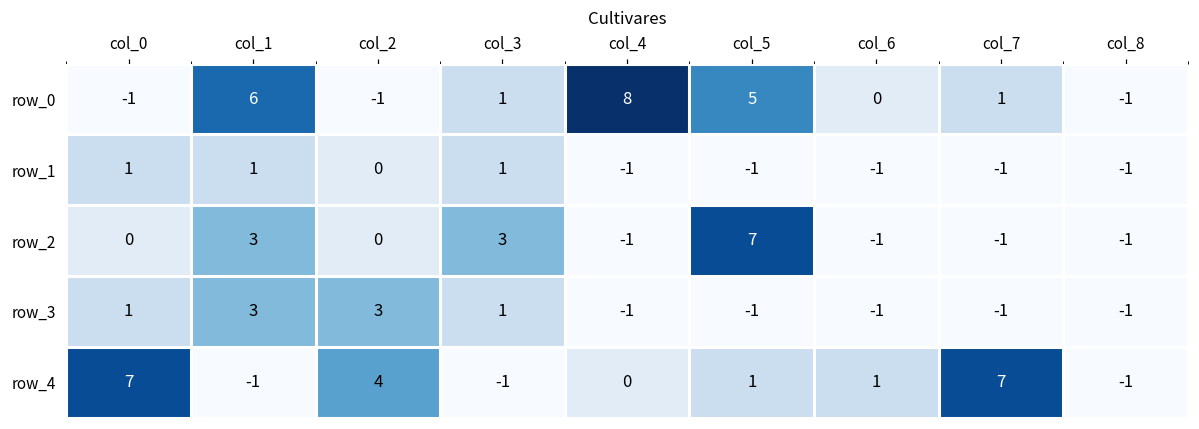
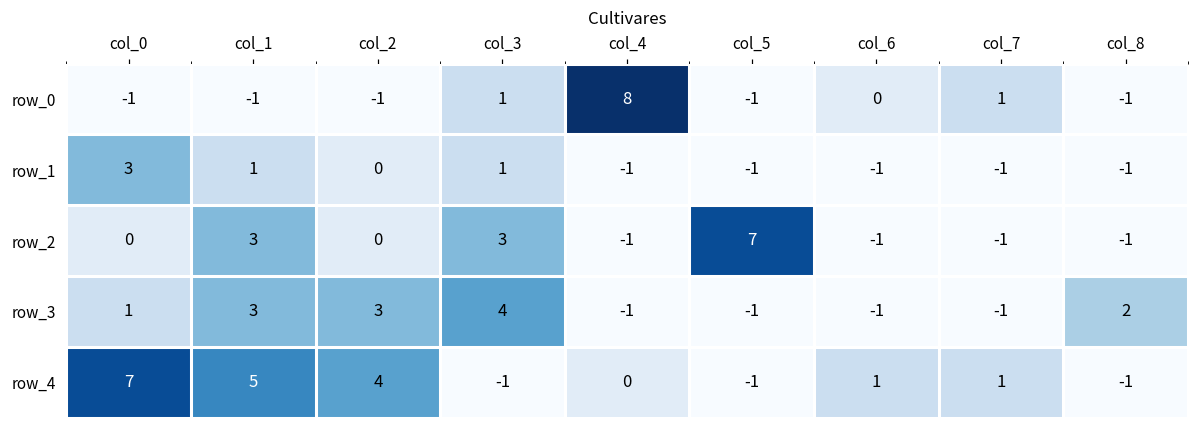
row_0, col_1: 6 -> -1
row_0, col_5: 5 -> -1
row_1, col_0: 1 -> 3
row_3, col_3: 1 -> 4
row_3, col_8: -1 -> 2
row_4, col_1: -1 -> 5
row_4, col_5: 1 -> -1
row_4, col_7: 7 -> 1
